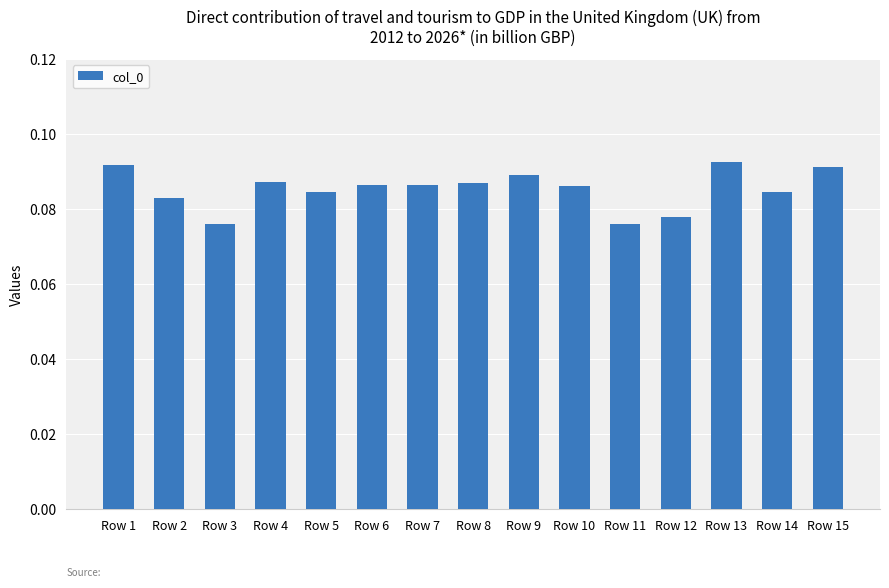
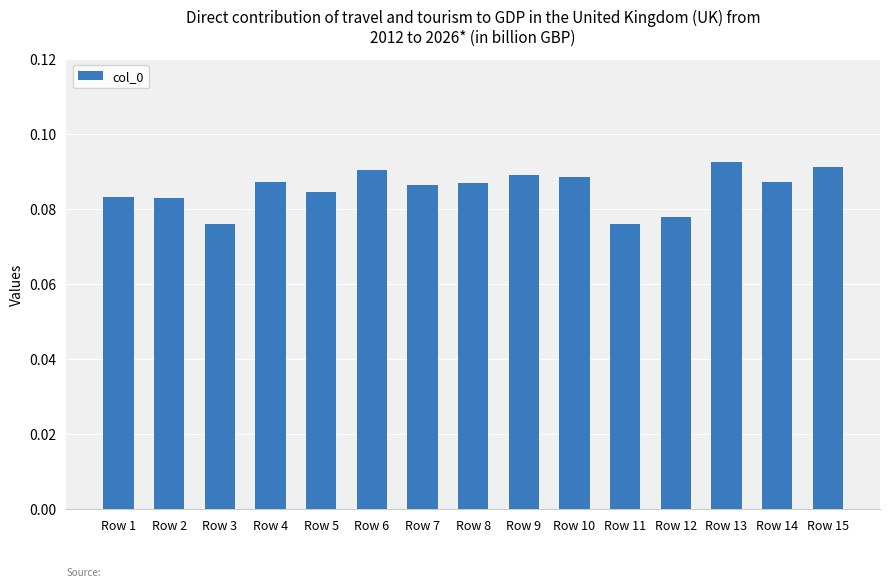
Row 1: 0.092 -> 0.083
Row 6: 0.086 -> 0.090
Row 10: 0.086 -> 0.089
Row 14: 0.085 -> 0.087
